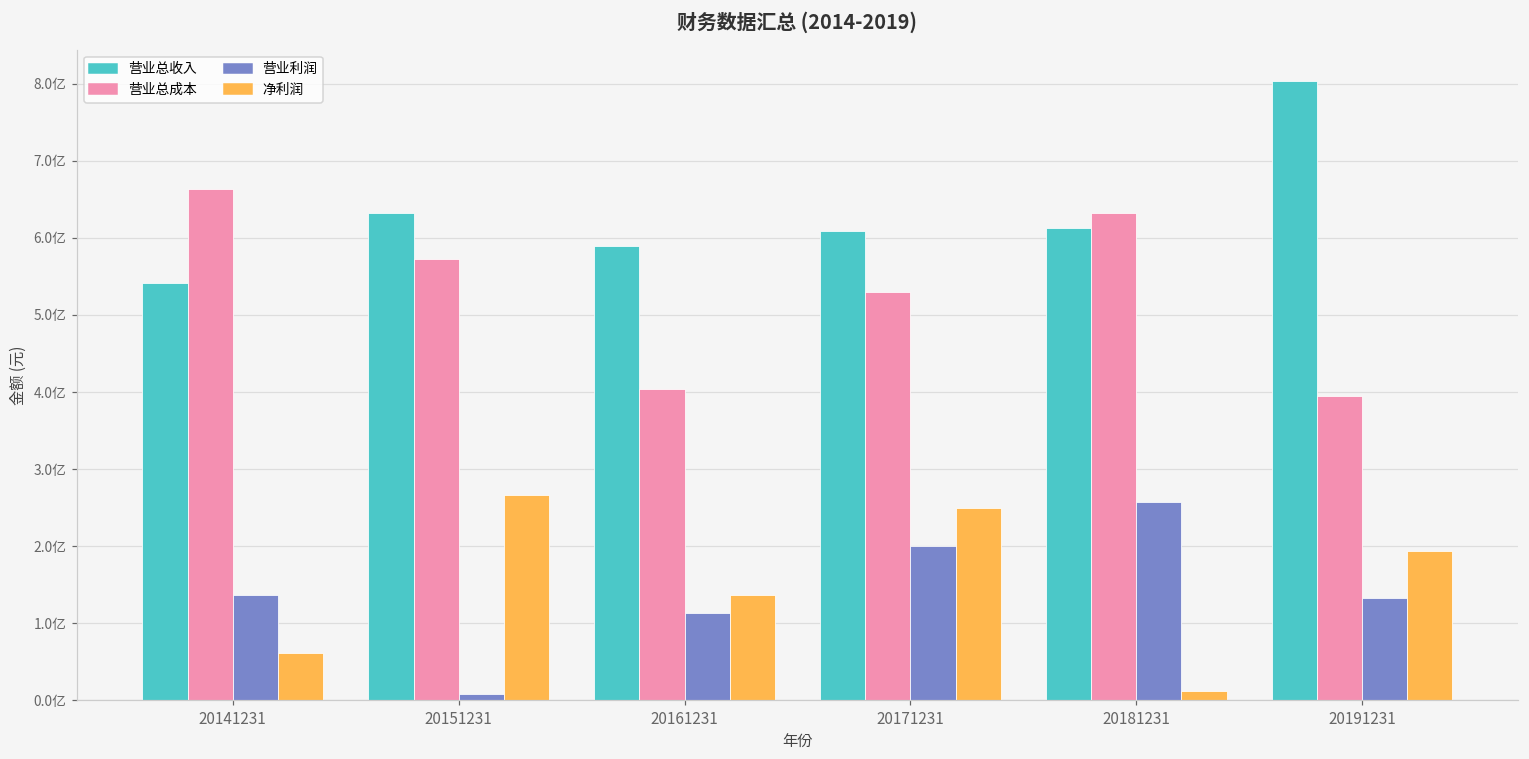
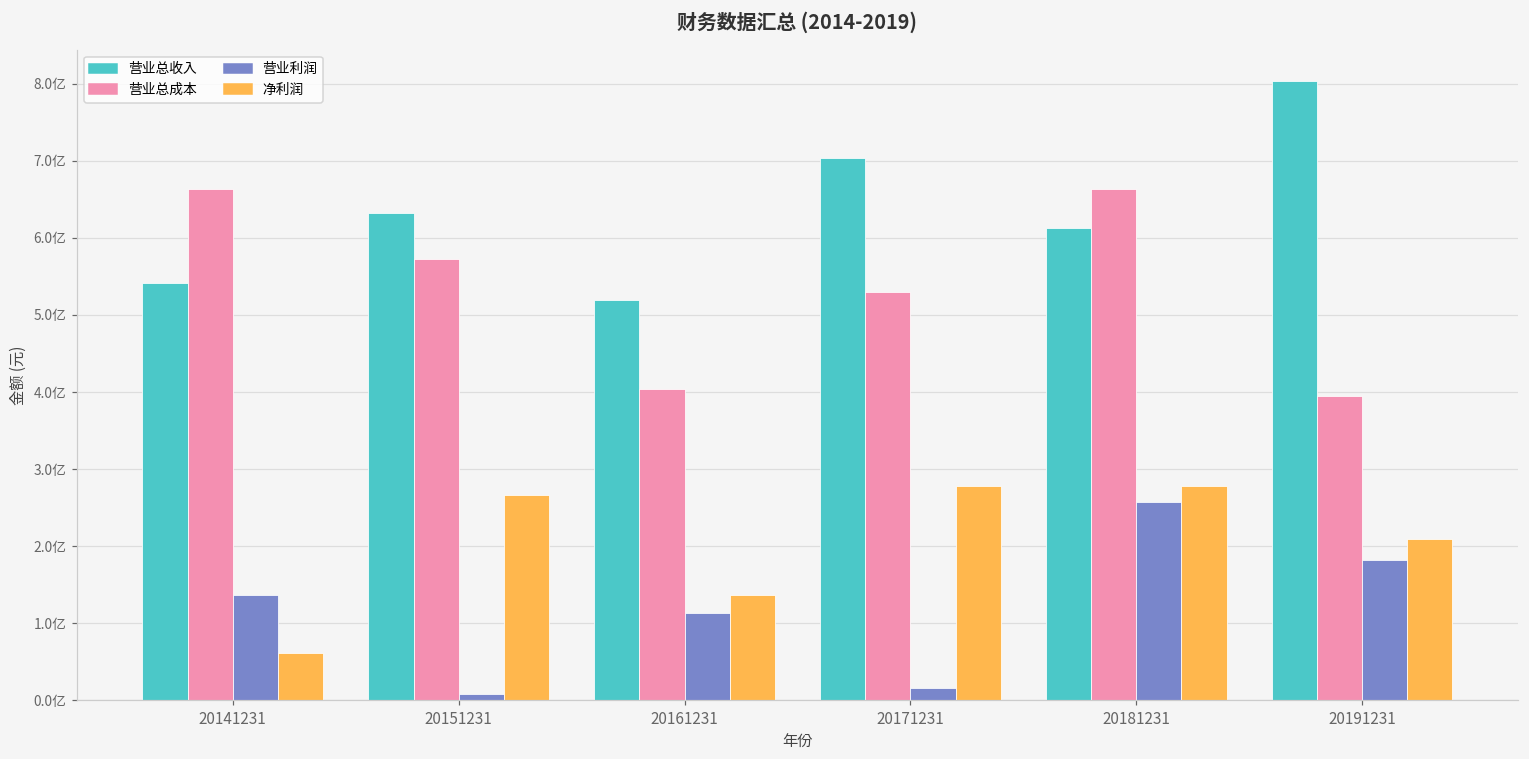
营业总收入, 20161231: 5.9亿 -> 5.2亿
营业总收入, 20171231: 6.1亿 -> 7.0亿
营业利润, 20171231: 2.0亿 -> 0.2亿
净利润, 20171231: 2.5亿 -> 2.8亿
营业总成本, 20181231: 6.3亿 -> 6.6亿
净利润, 20181231: 0.1亿 -> 2.8亿
营业利润, 20191231: 1.3亿 -> 1.8亿
净利润, 20191231: 1.9亿 -> 2.1亿
